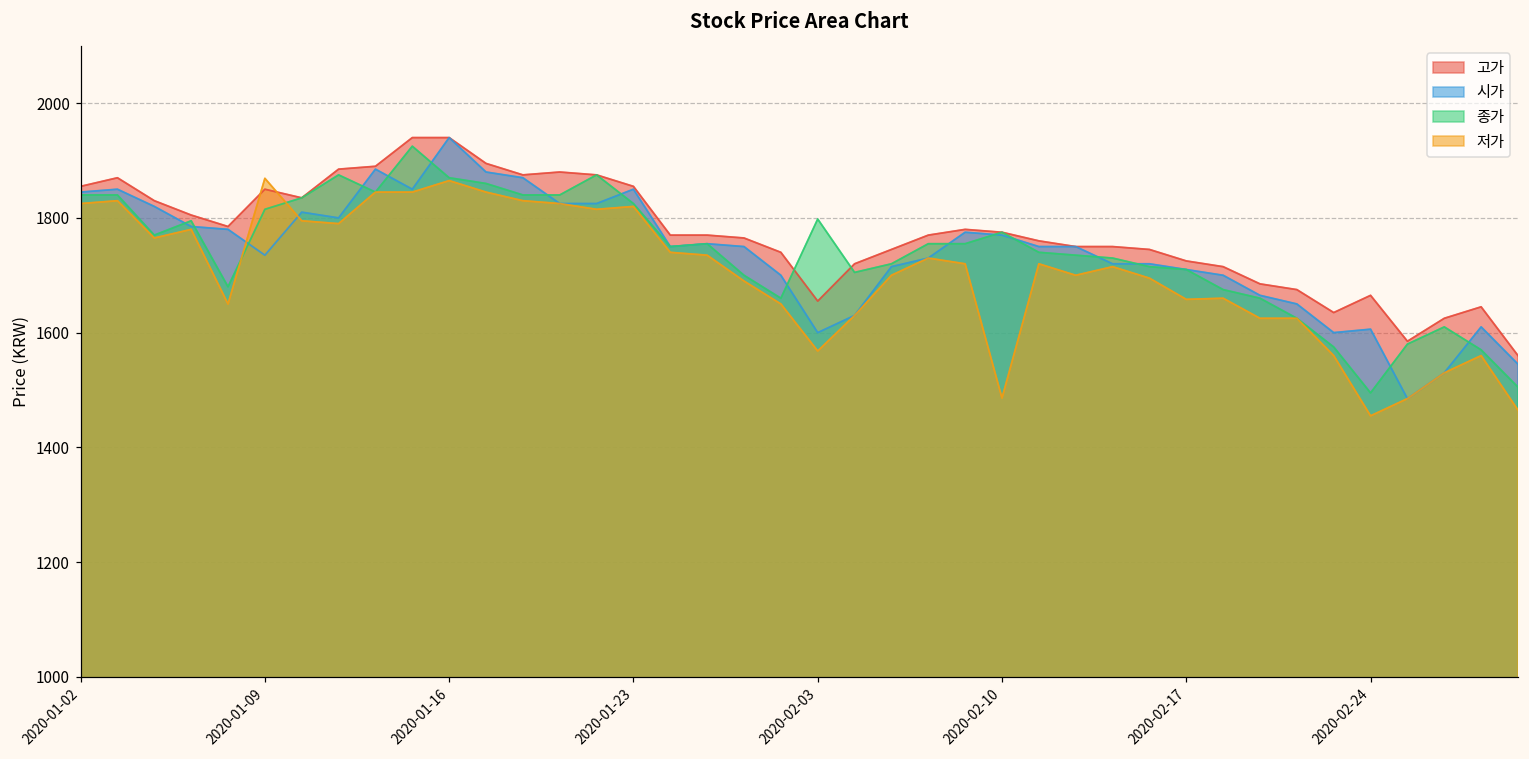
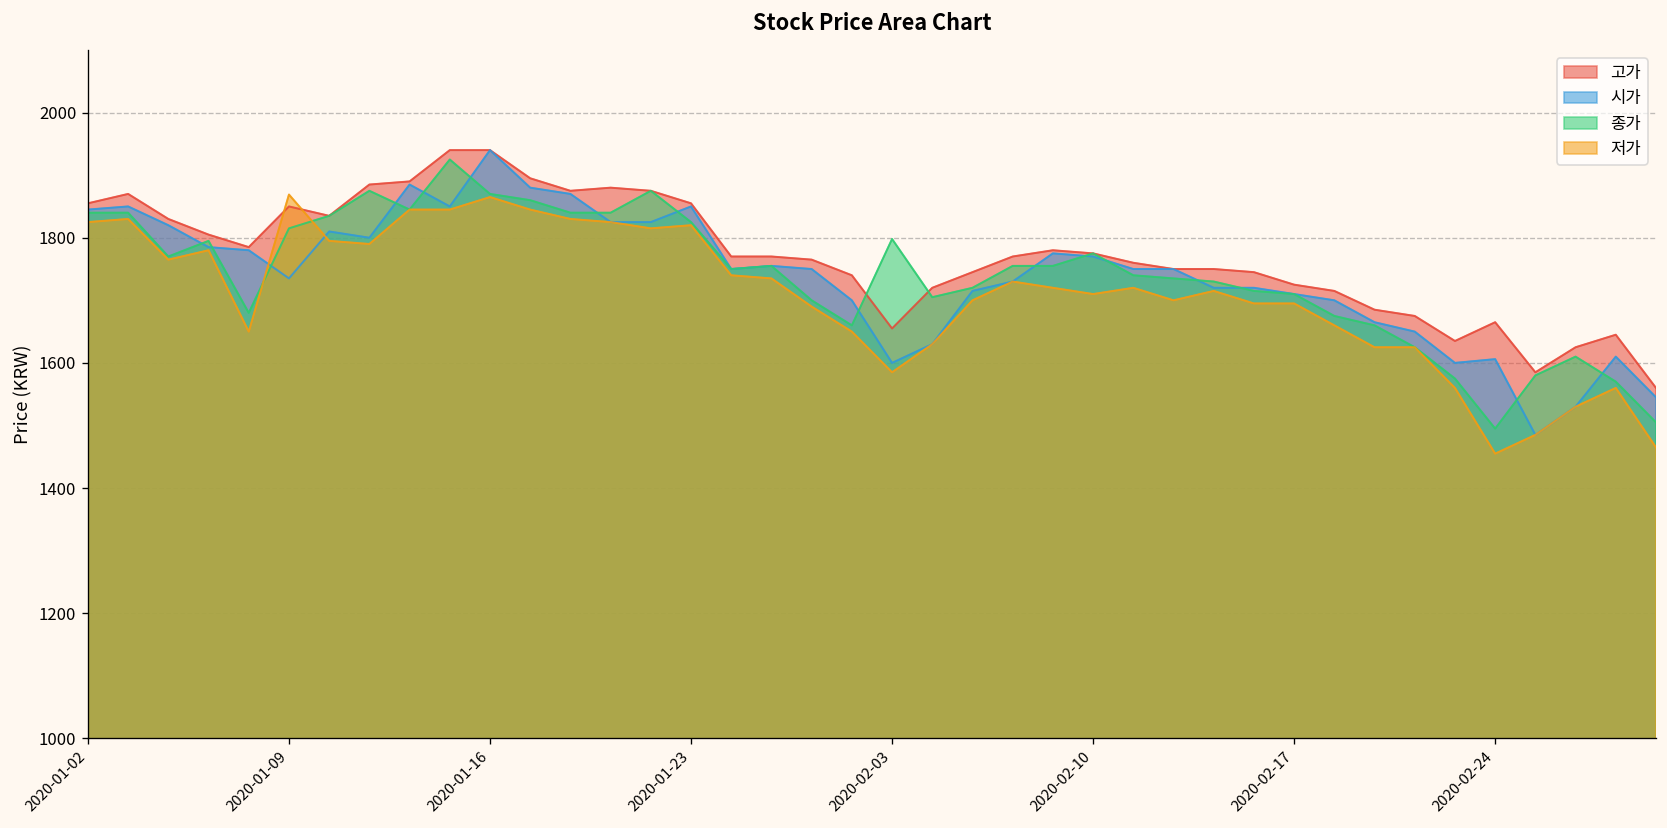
저가, 2020-02-03: 1570 -> 1590
저가, 2020-02-10: 1490 -> 1710
저가, 2020-02-17: 1660 -> 1700
